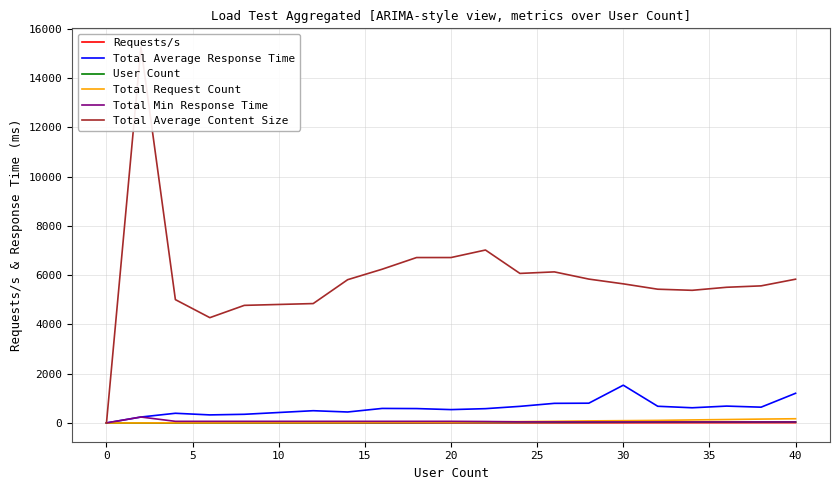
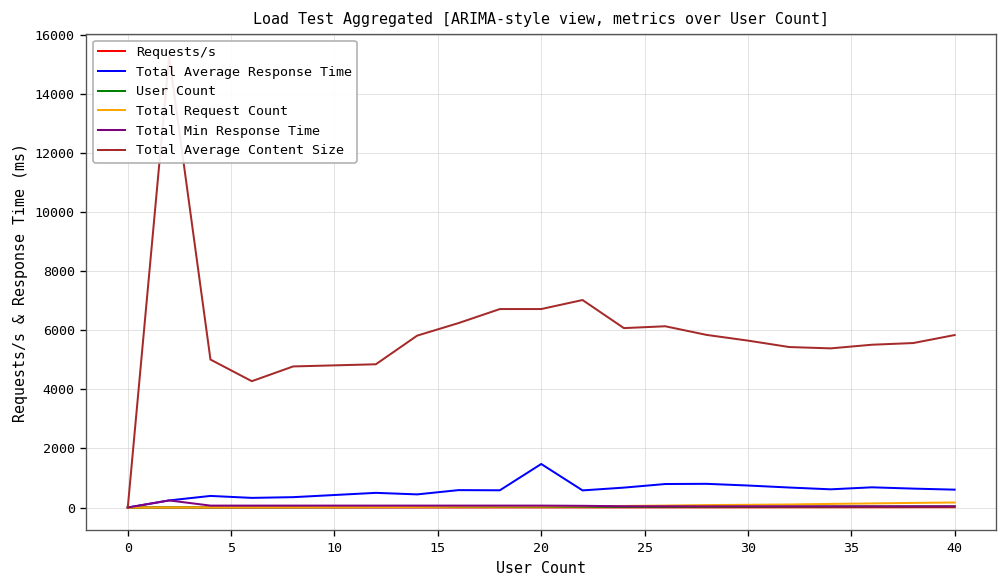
Total Average Response Time, 20: 500 -> 1500
Total Average Response Time, 30: 1500 -> 700
Total Average Response Time, 40: 1200 -> 600
